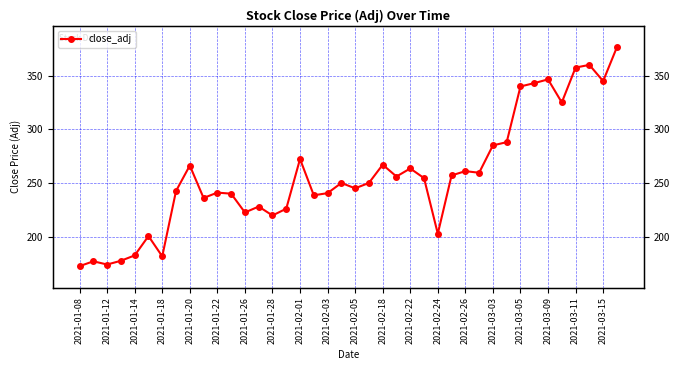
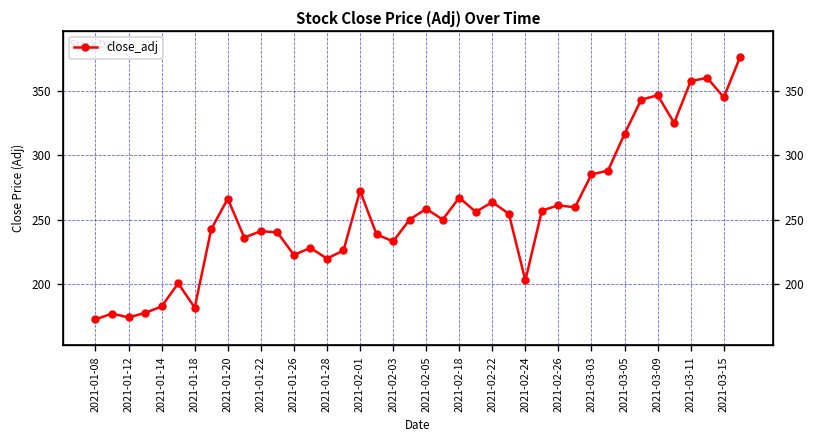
2021-02-03: 241 -> 233
2021-02-05: 245 -> 258
2021-03-05: 340 -> 317
